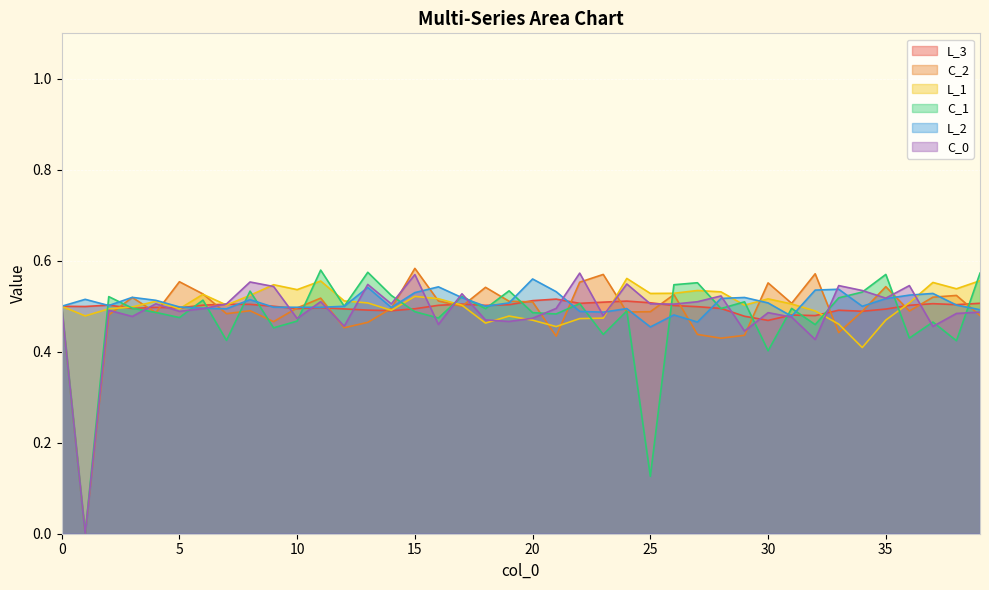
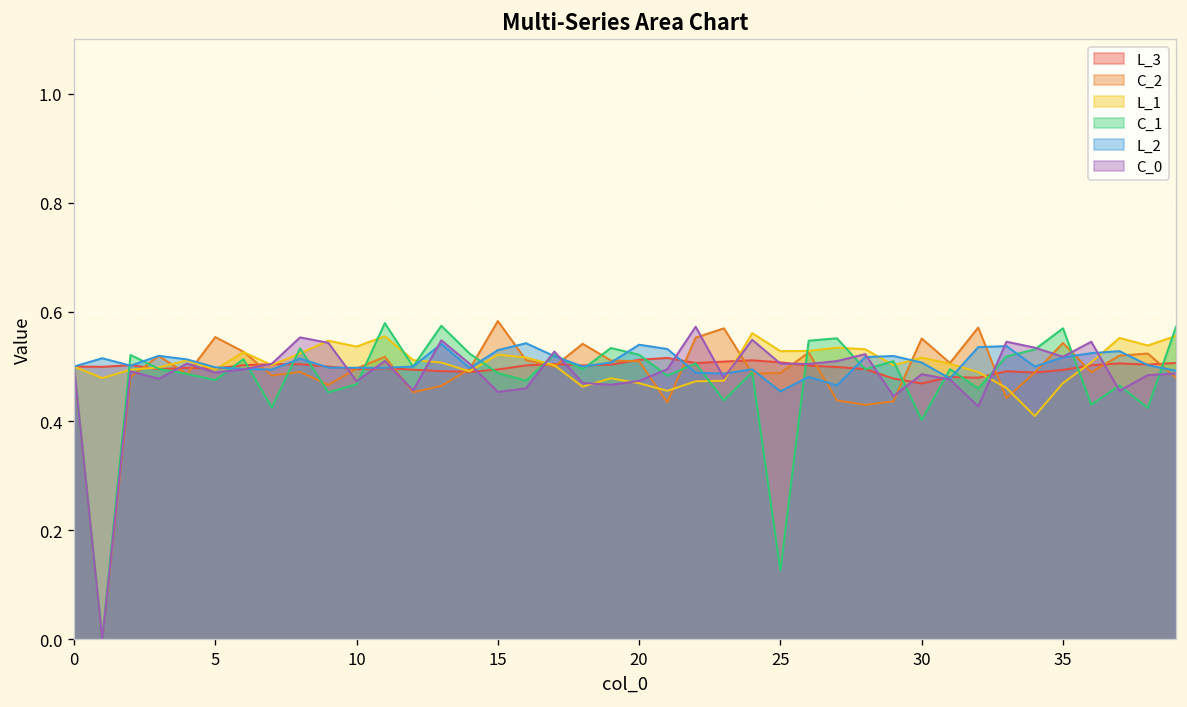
C_0, 15: 0.57 -> 0.45
C_1, 20: 0.49 -> 0.52
L_2, 20: 0.56 -> 0.54
